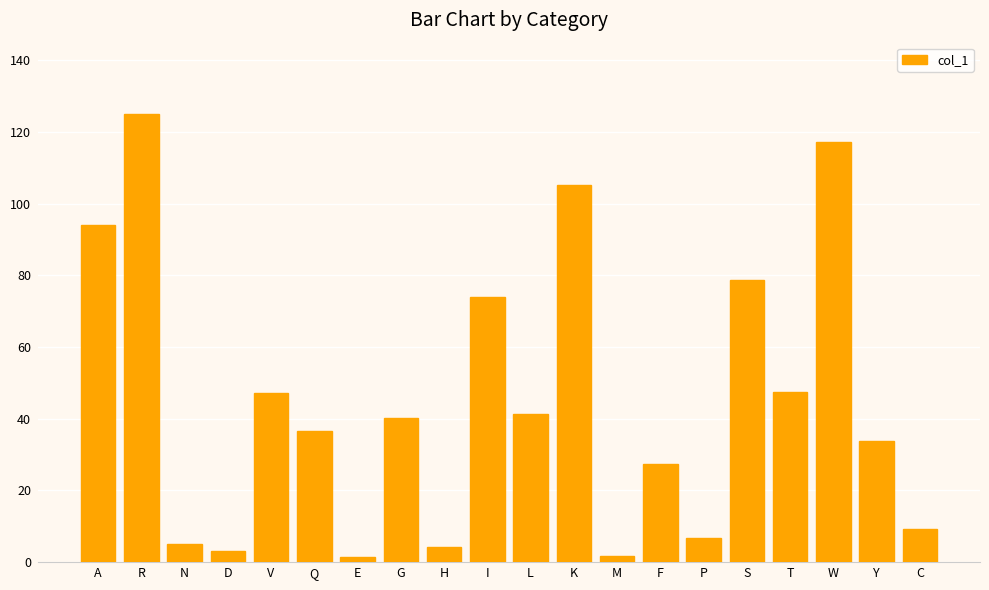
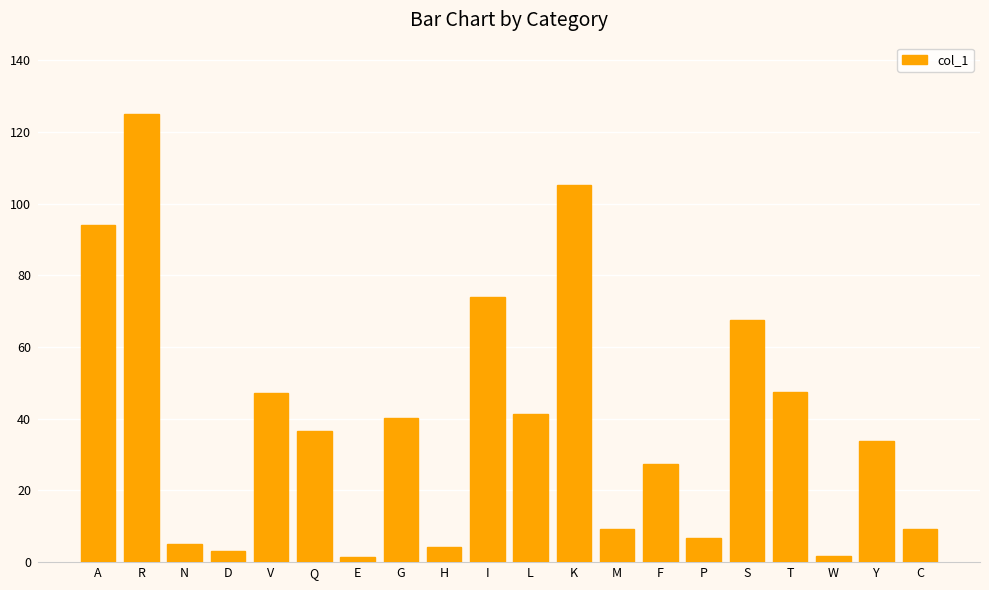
M: 2 -> 9
S: 79 -> 68
W: 117 -> 2
